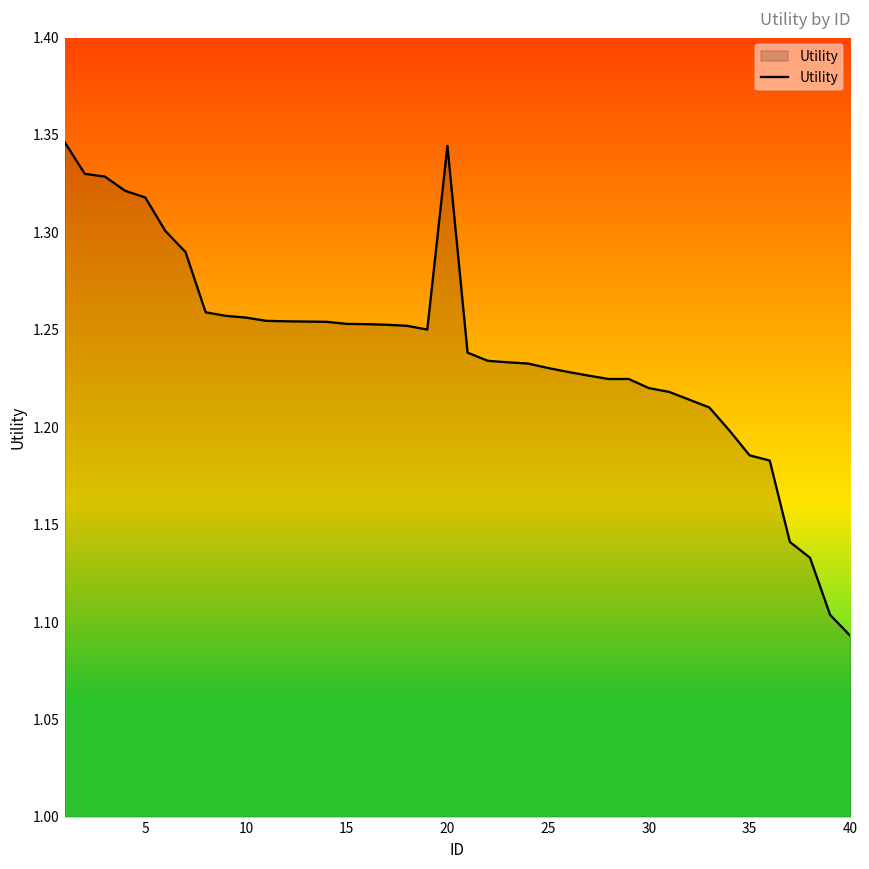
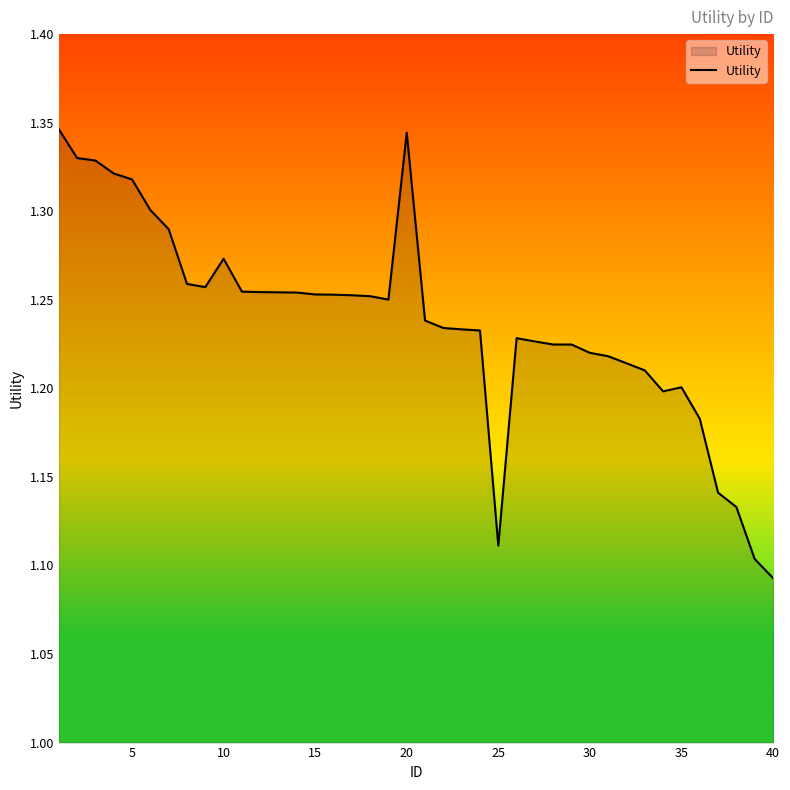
10: 1.256 -> 1.273
25: 1.230 -> 1.111
35: 1.186 -> 1.201
